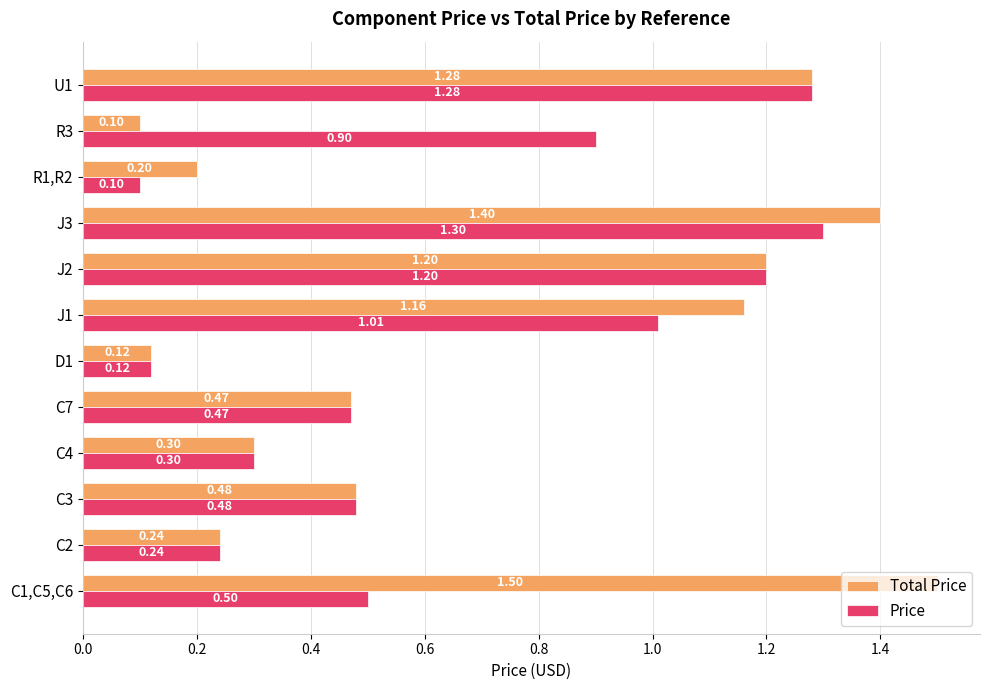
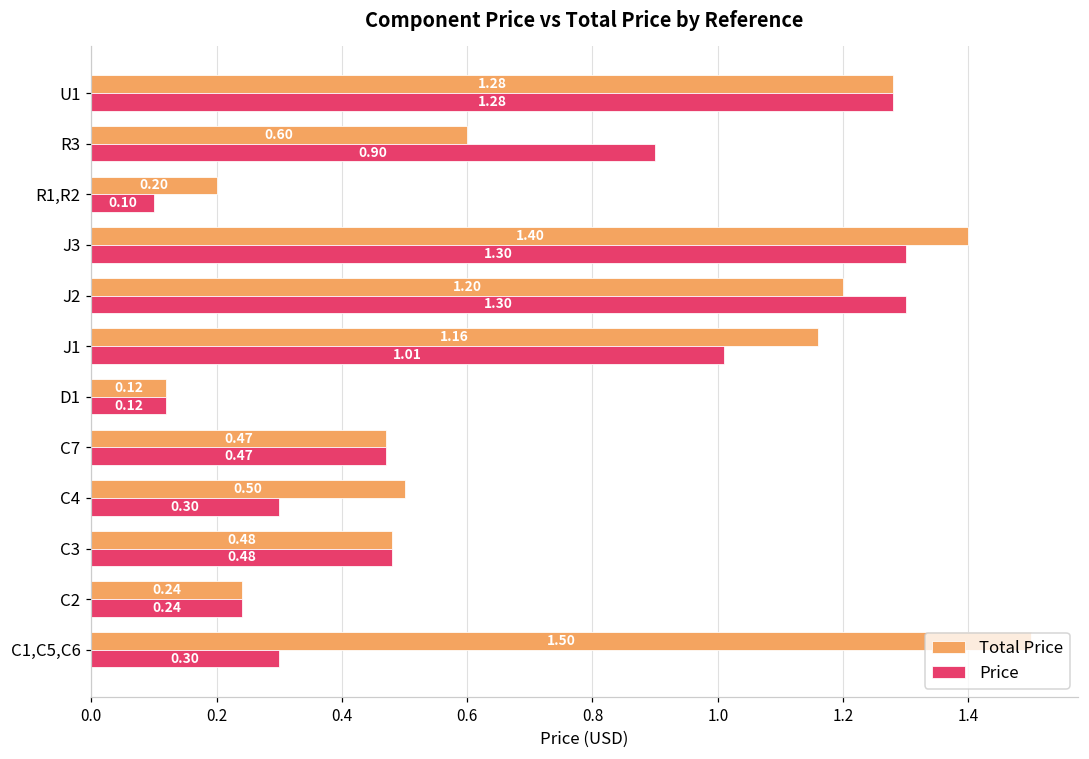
Total Price, R3: 0.10 -> 0.60
Price, J2: 1.20 -> 1.30
Total Price, C4: 0.30 -> 0.50
Price, C1,C5,C6: 0.50 -> 0.30
